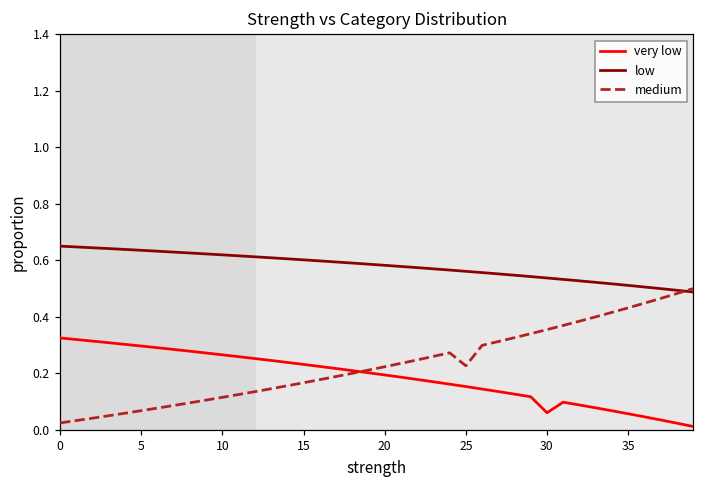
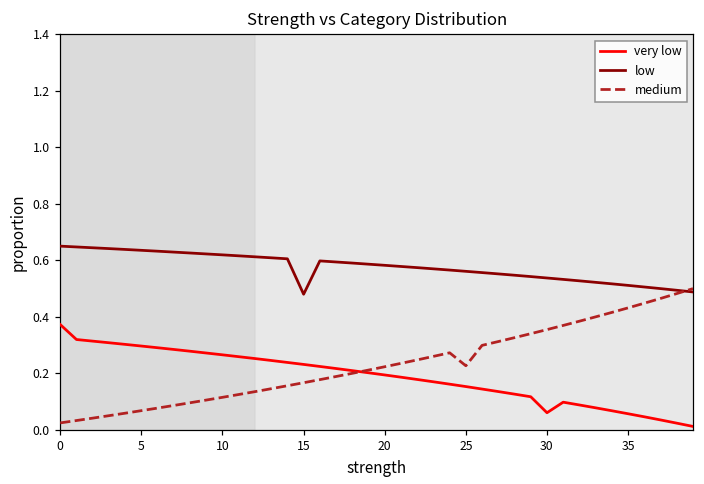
very low, 0: 0.33 -> 0.37
low, 15: 0.60 -> 0.48
